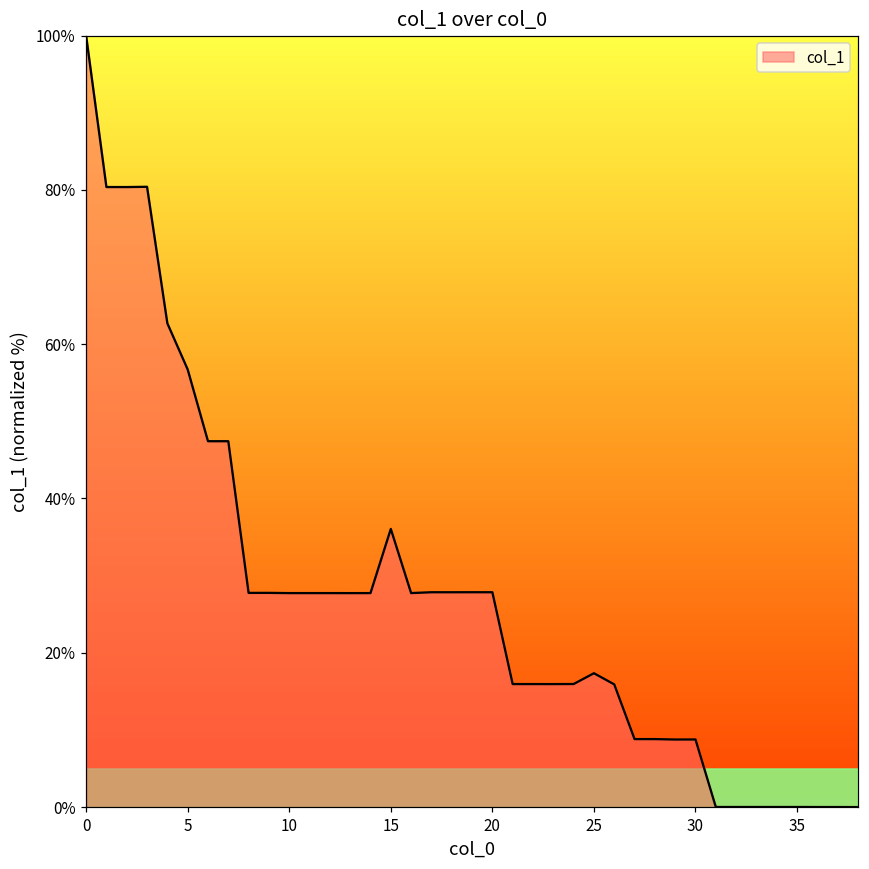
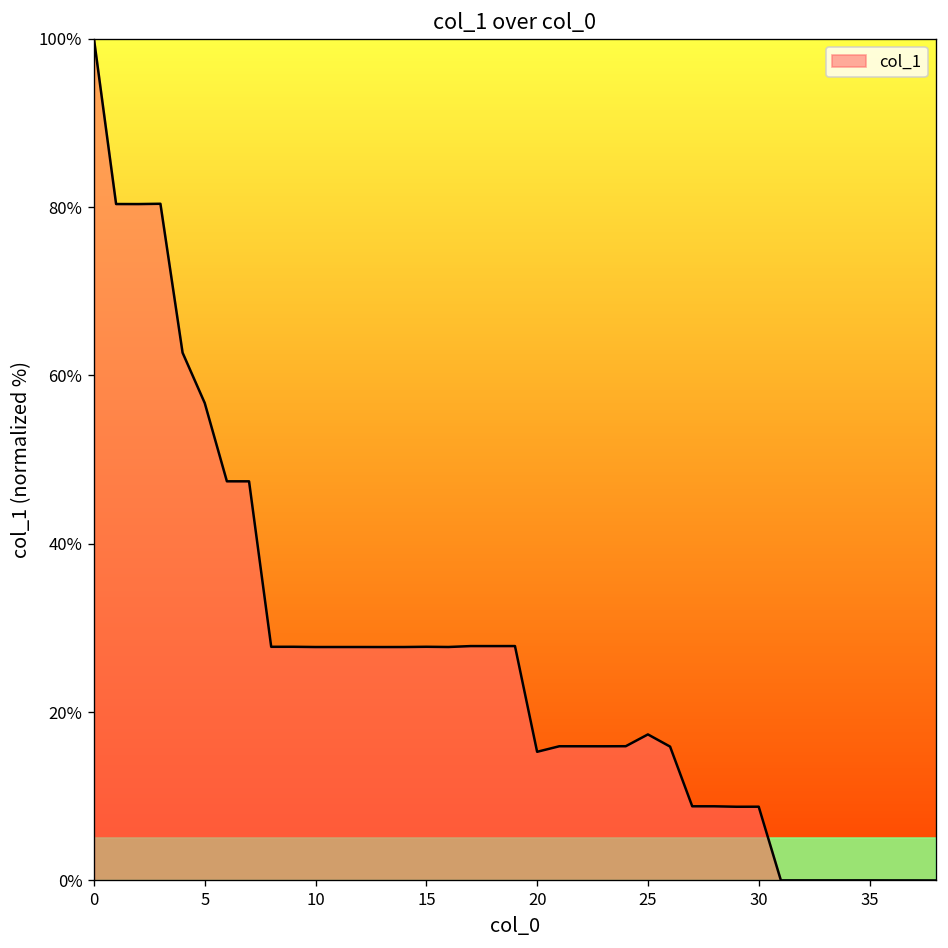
15: 36% -> 28%
20: 28% -> 15%
